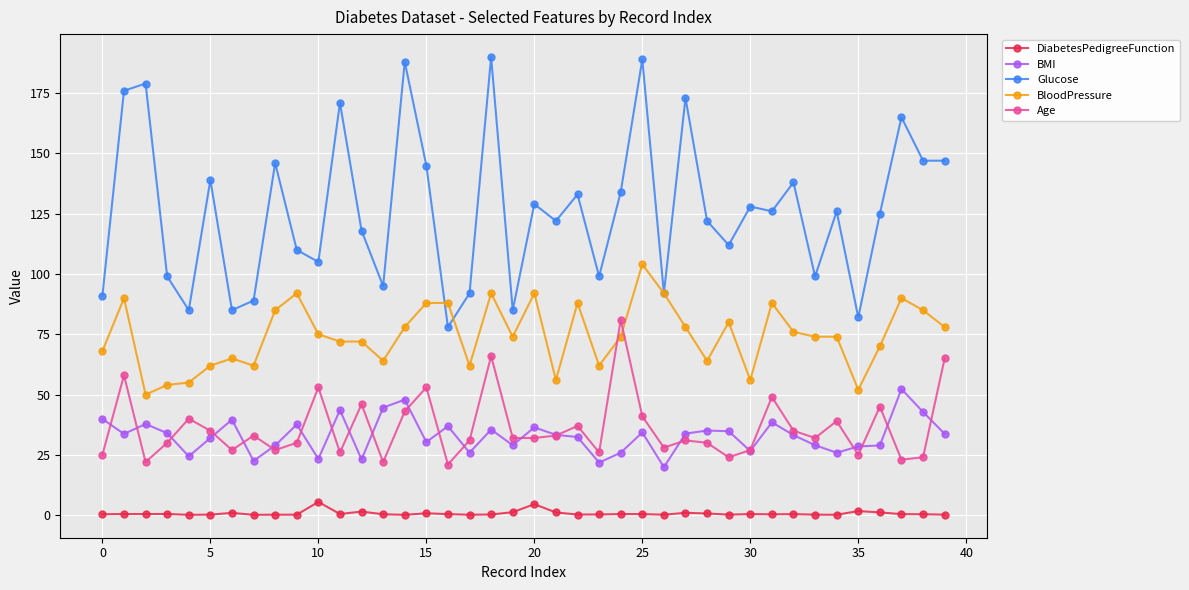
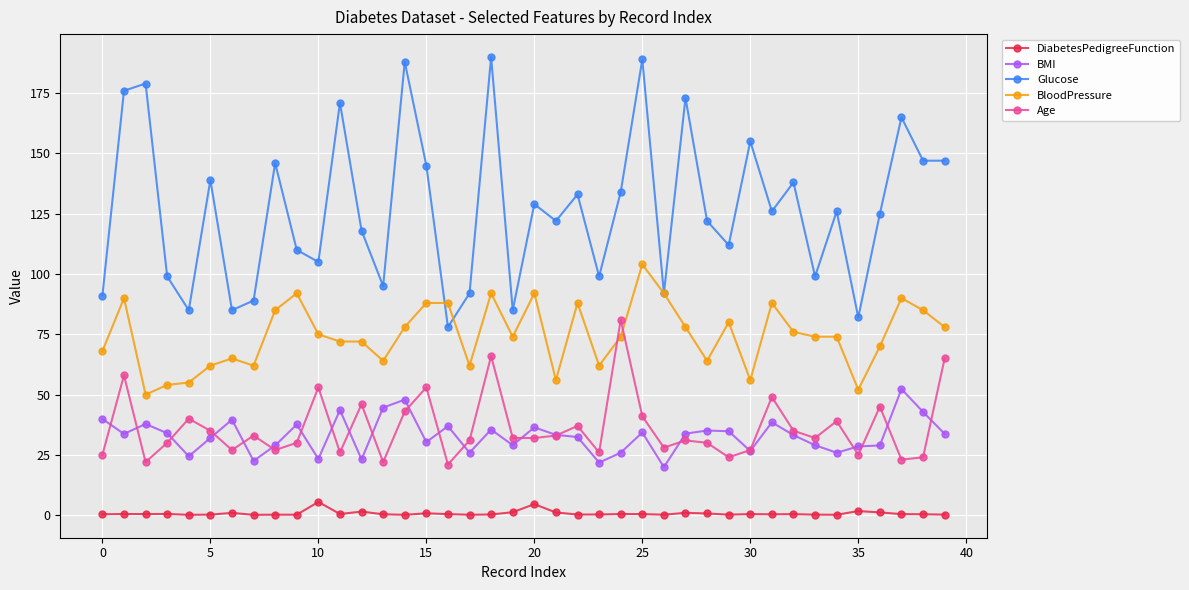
Glucose, 30: 128 -> 155
